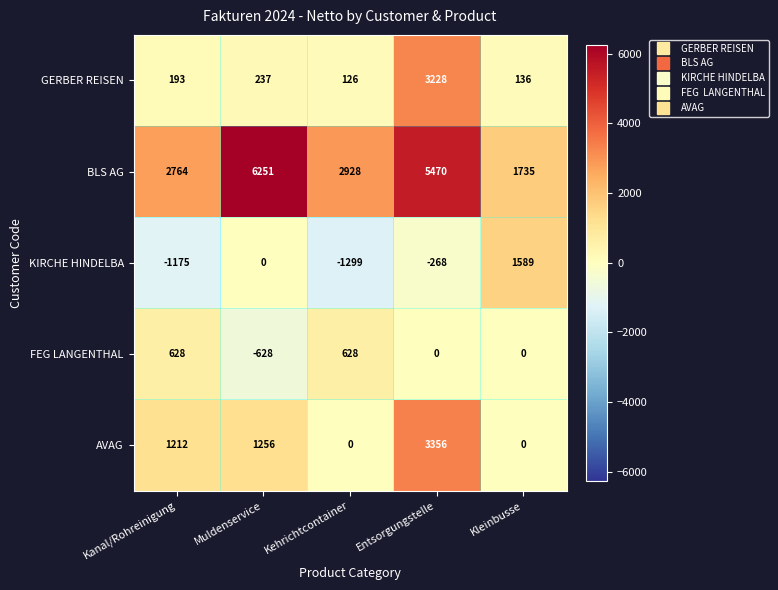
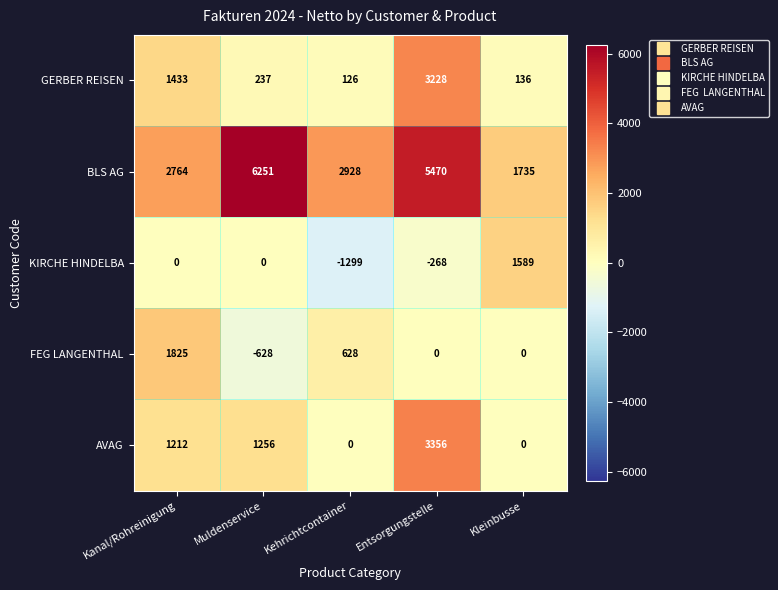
GERBER REISEN, Kanal/Rohreinigung: 193 -> 1433
KIRCHE HINDELBA, Kanal/Rohreinigung: -1175 -> 0
FEG LANGENTHAL, Kanal/Rohreinigung: 628 -> 1825
